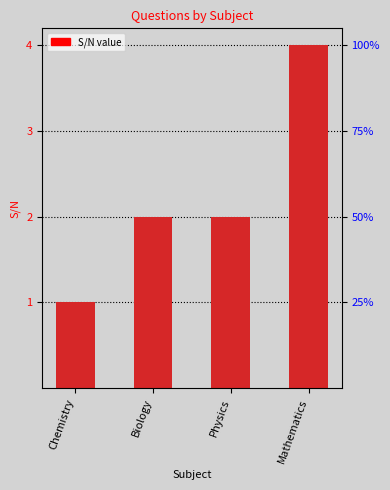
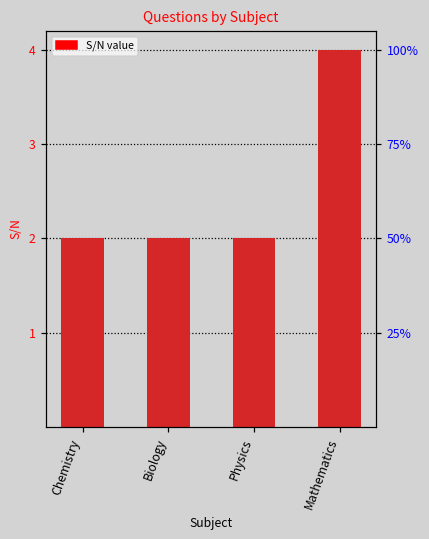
Chemistry: 1 -> 2
